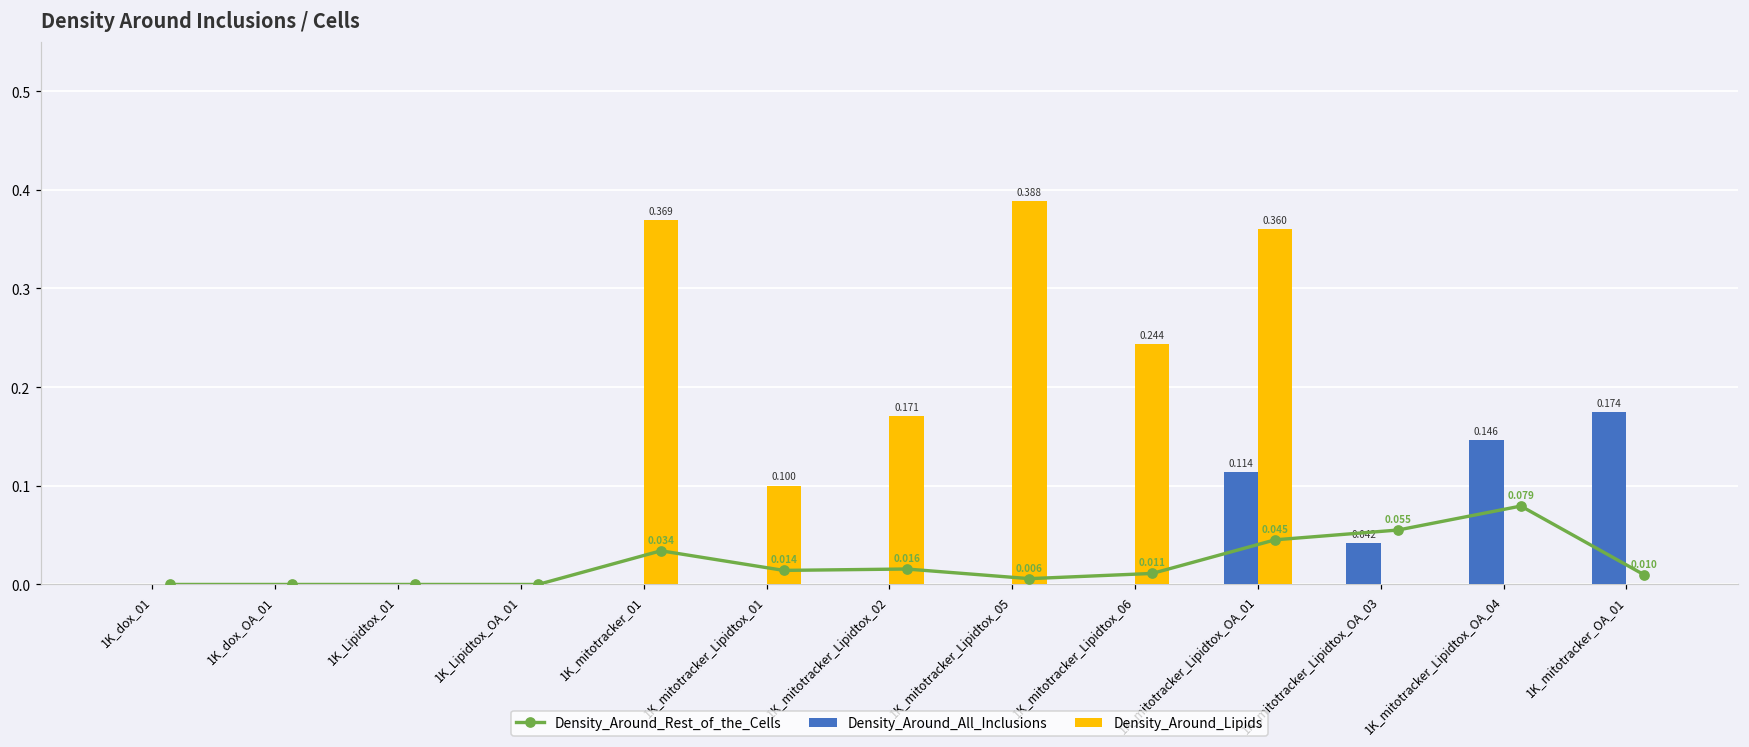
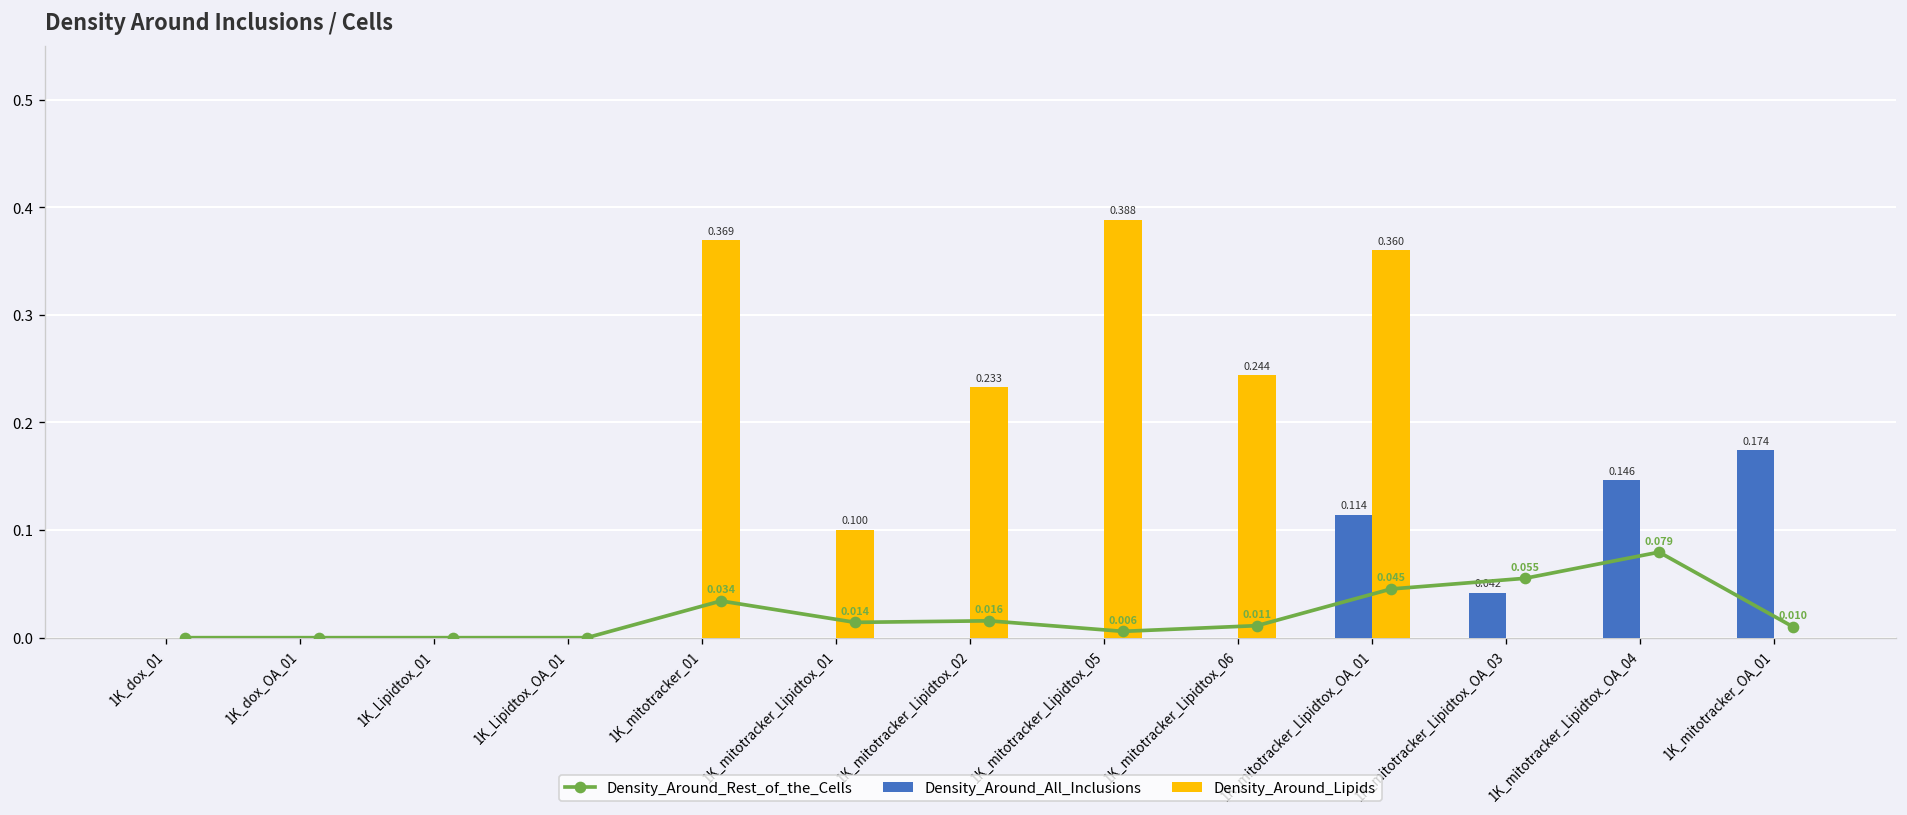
Density_Around_Lipids, 1K_mitotracker_Lipidtox_02: 0.171 -> 0.233
